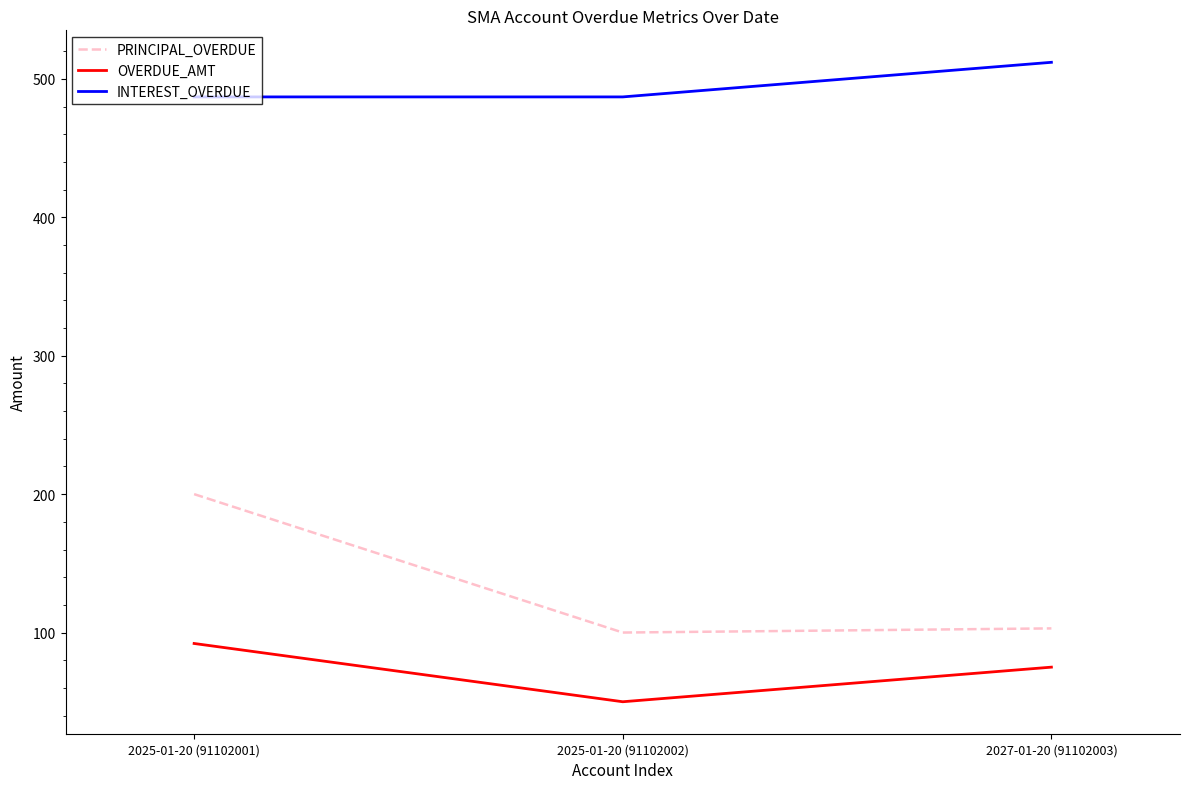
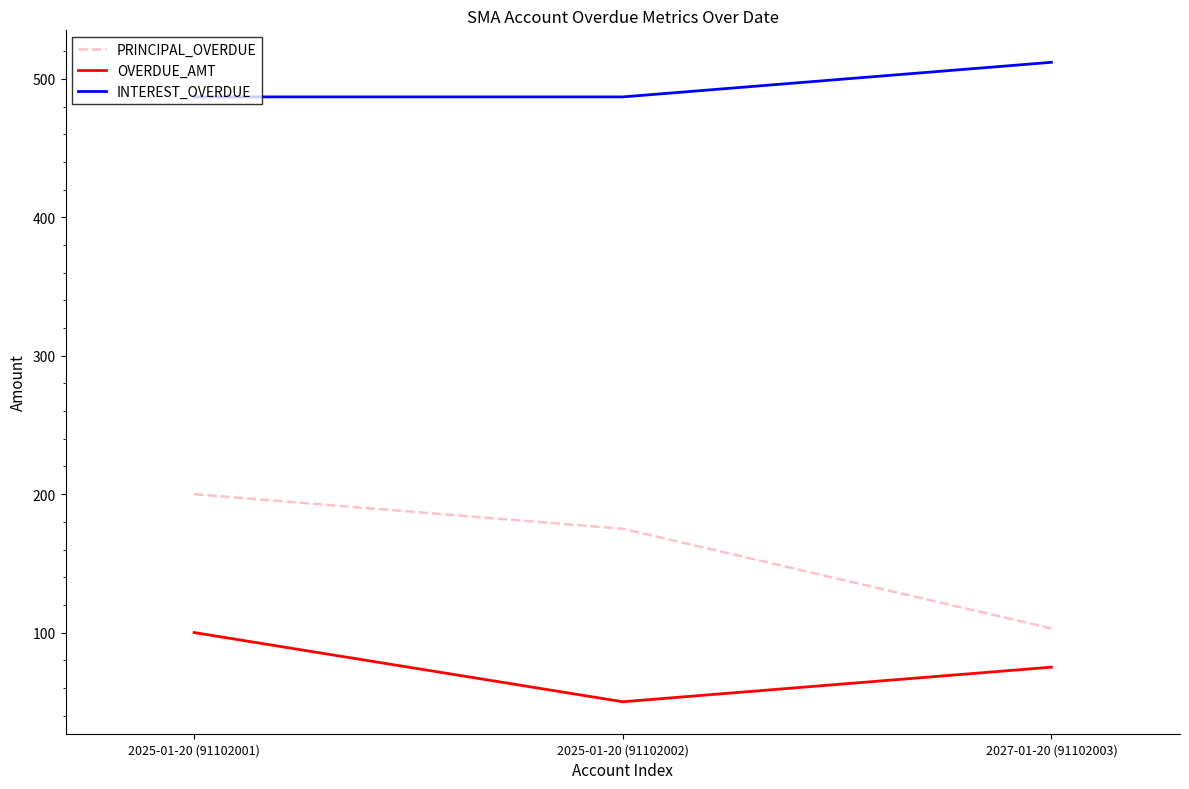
OVERDUE_AMT, 2025-01-20 (91102001): 92 -> 100
PRINCIPAL_OVERDUE, 2025-01-20 (91102002): 100 -> 175
